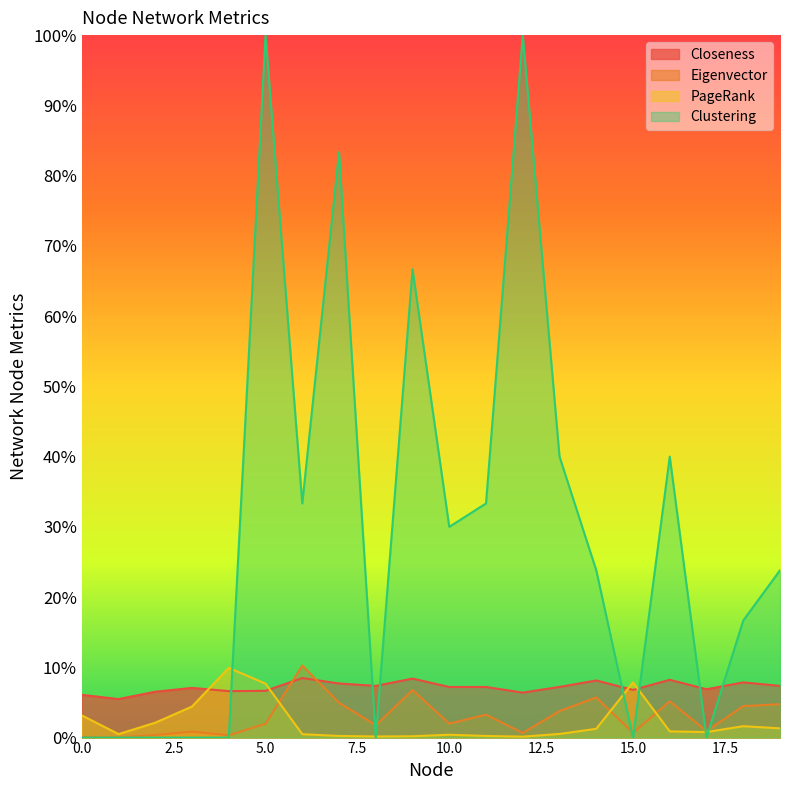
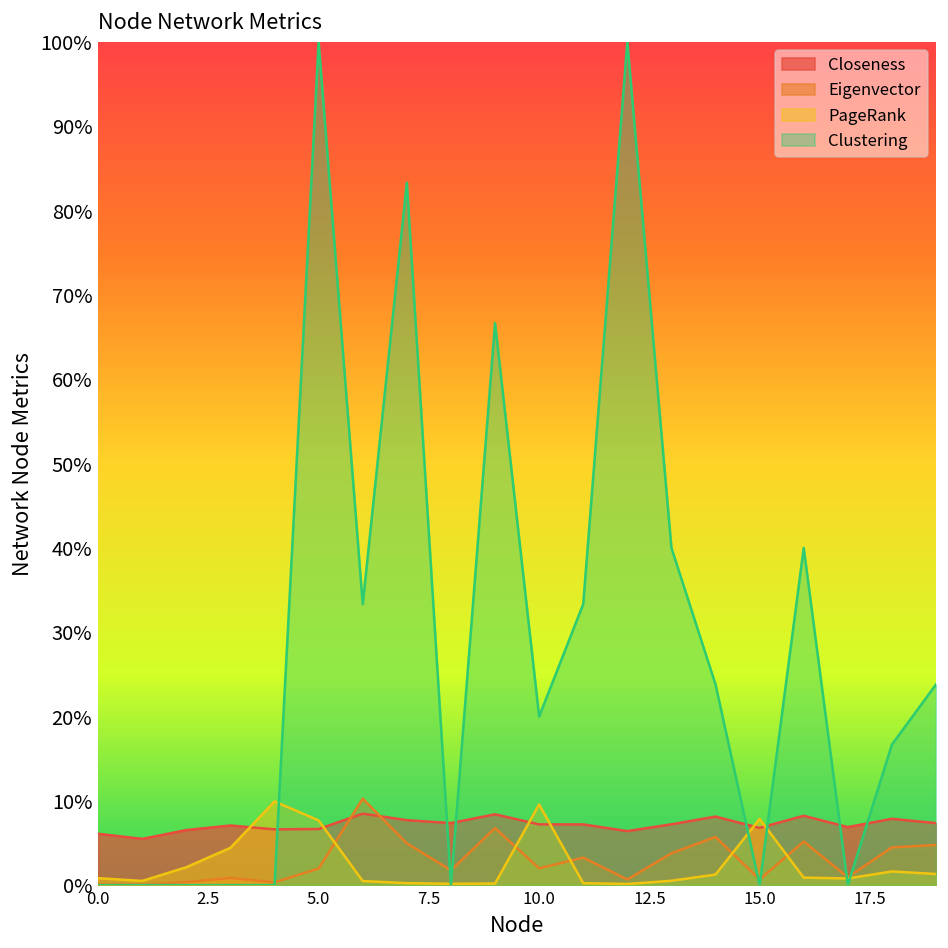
PageRank, 0.0: 3% -> 1%
PageRank, 10.0: 0% -> 10%
Clustering, 10.0: 30% -> 20%
